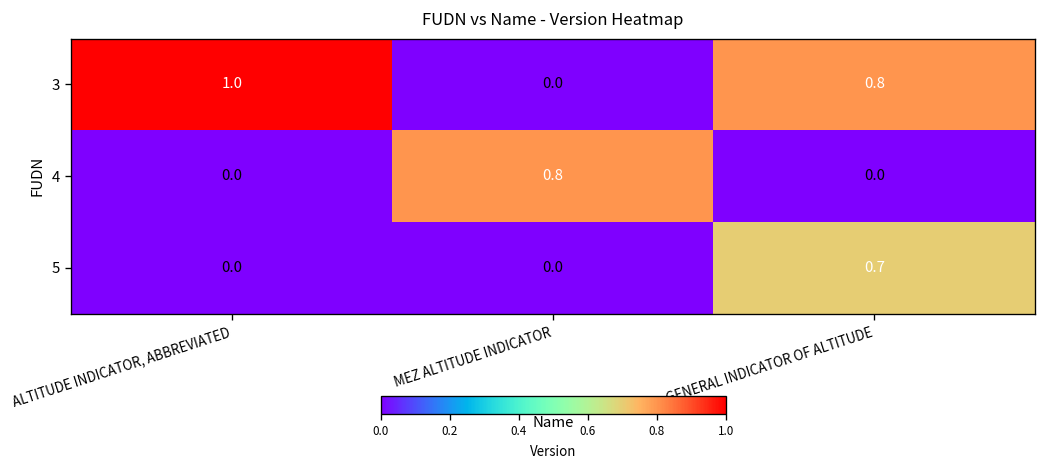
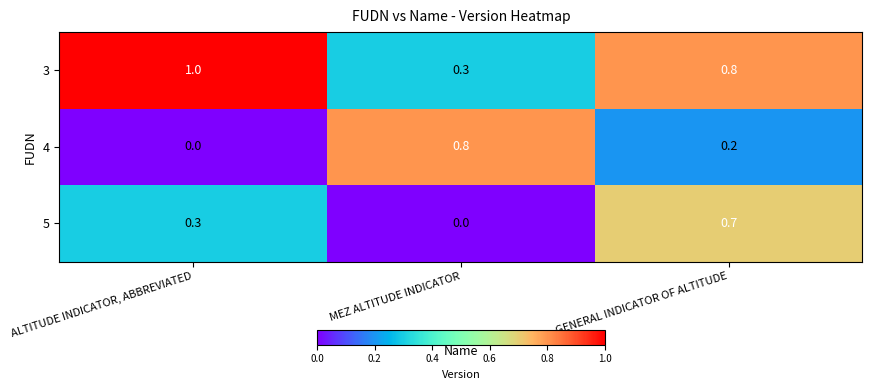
3, MEZ ALTITUDE INDICATOR: 0.0 -> 0.3
4, GENERAL INDICATOR OF ALTITUDE: 0.0 -> 0.2
5, ALTITUDE INDICATOR, ABBREVIATED: 0.0 -> 0.3
